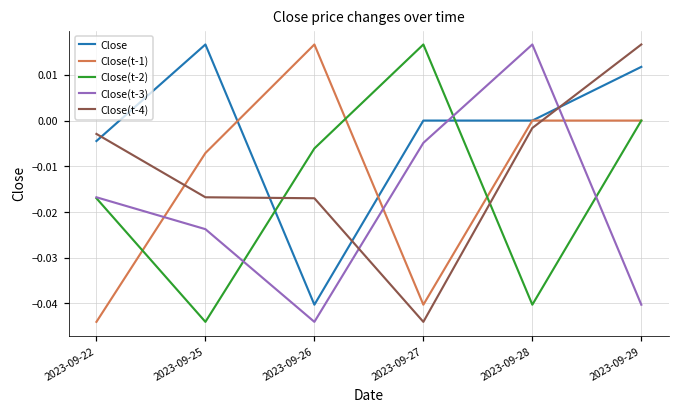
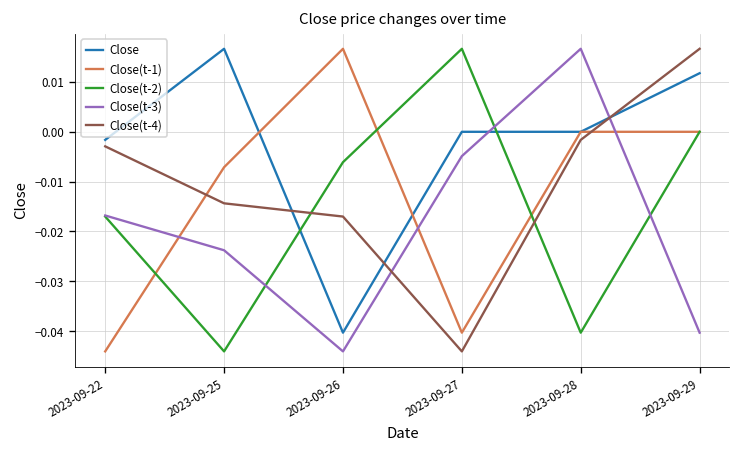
Close, 2023-09-22: -0.004 -> -0.002
Close(t-4), 2023-09-25: -0.017 -> -0.014
